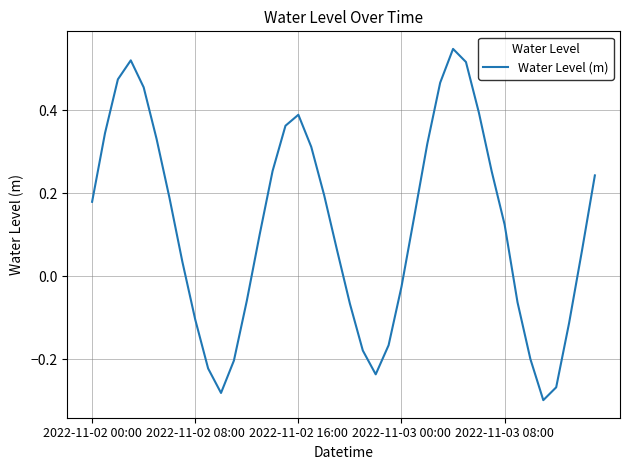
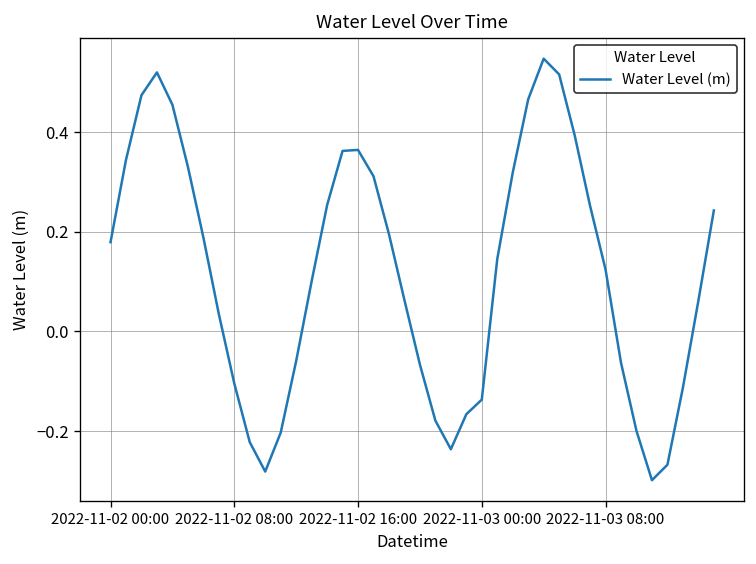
2022-11-02 16:00: 0.39 -> 0.36
2022-11-03 00:00: -0.03 -> -0.14
